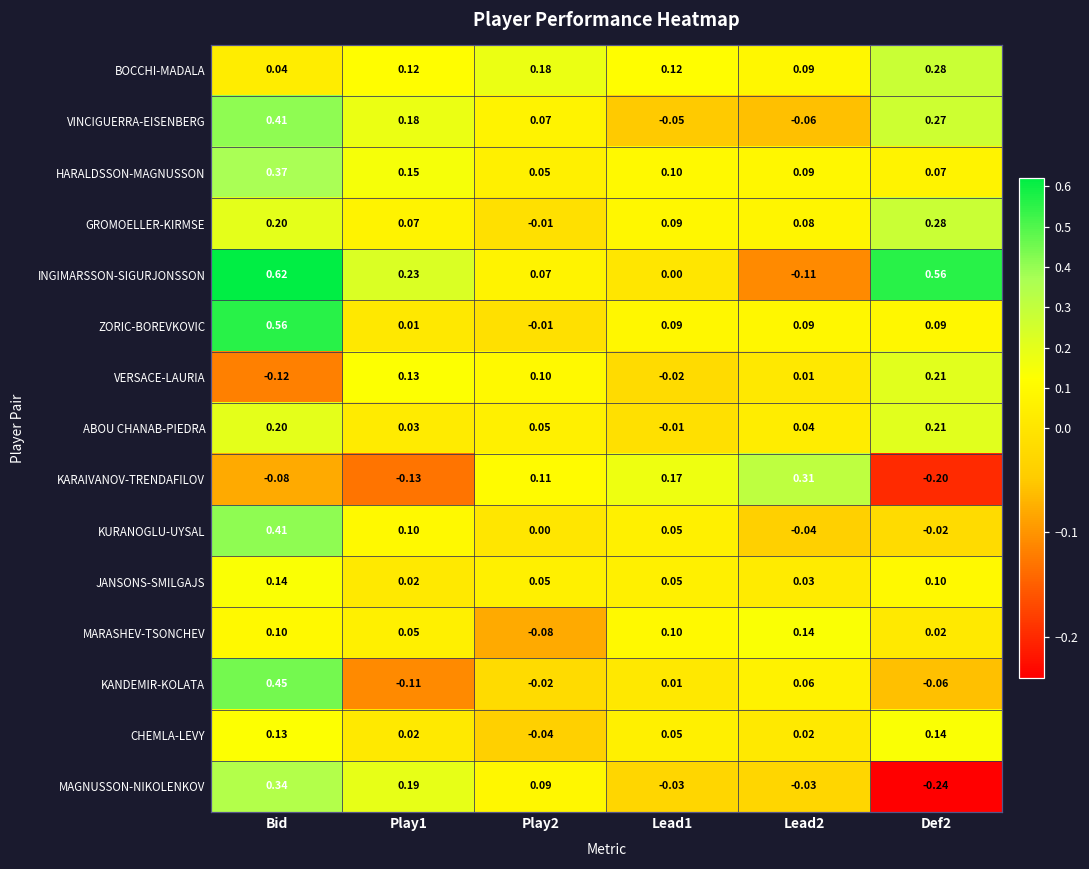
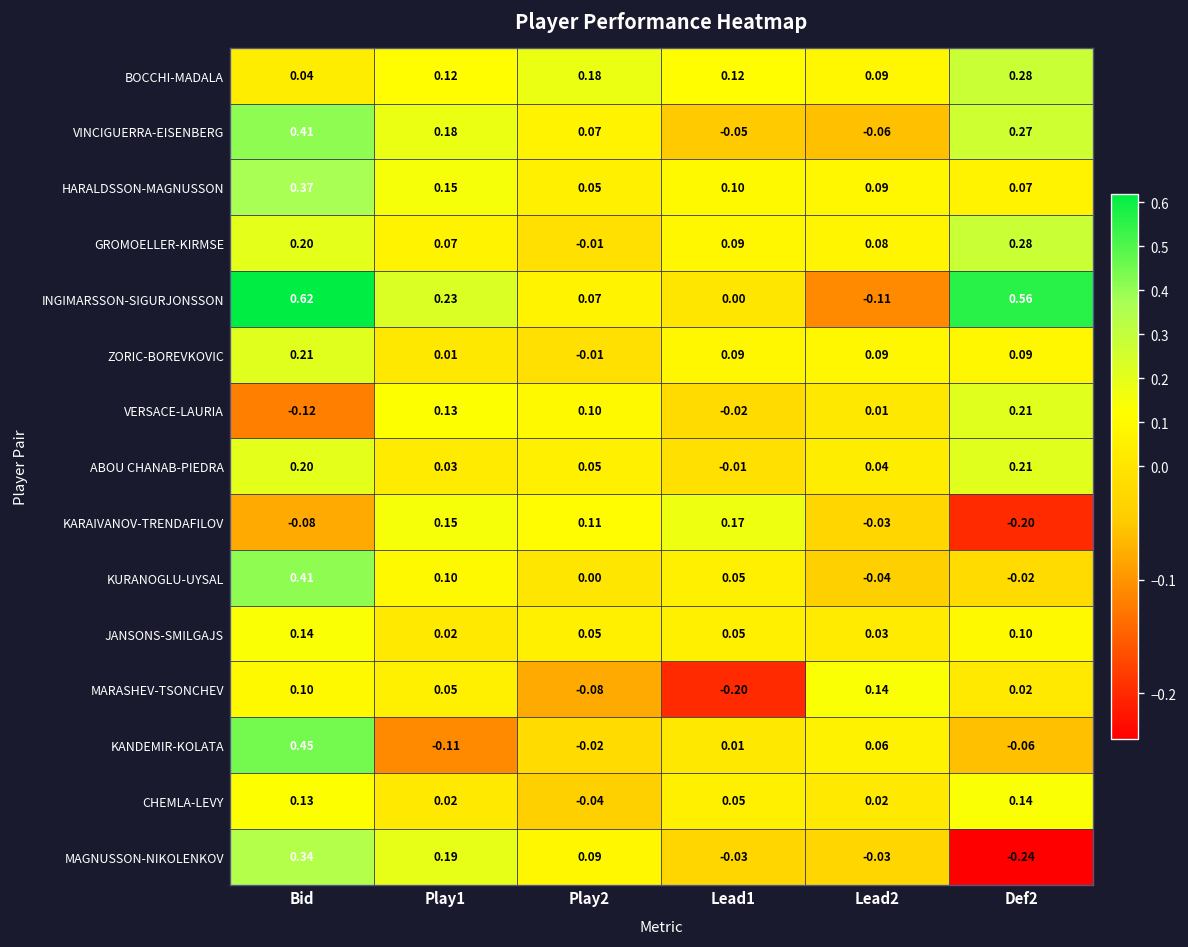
ZORIC-BOREVKOVIC, Bid: 0.56 -> 0.21
KARAIVANOV-TRENDAFILOV, Play1: -0.13 -> 0.15
KARAIVANOV-TRENDAFILOV, Lead2: 0.31 -> -0.03
MARASHEV-TSONCHEV, Lead1: 0.10 -> -0.20
